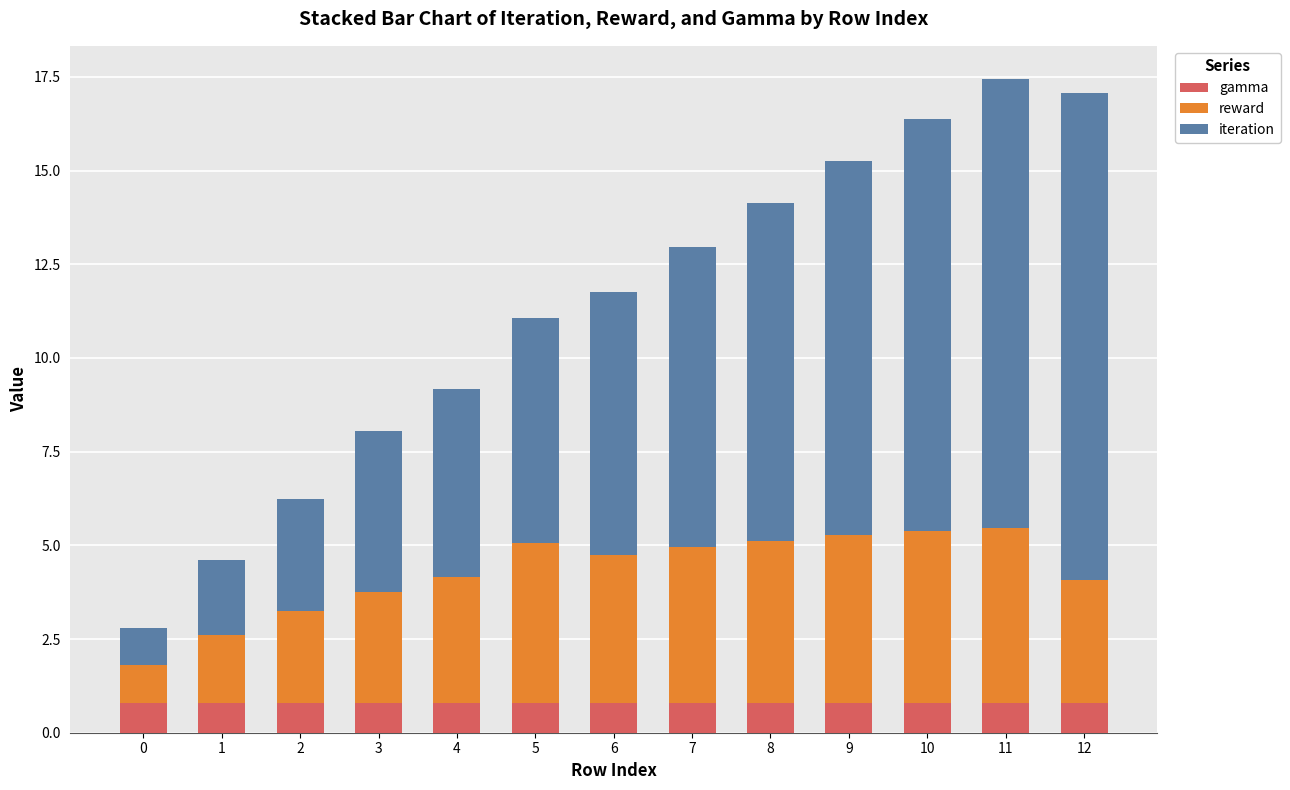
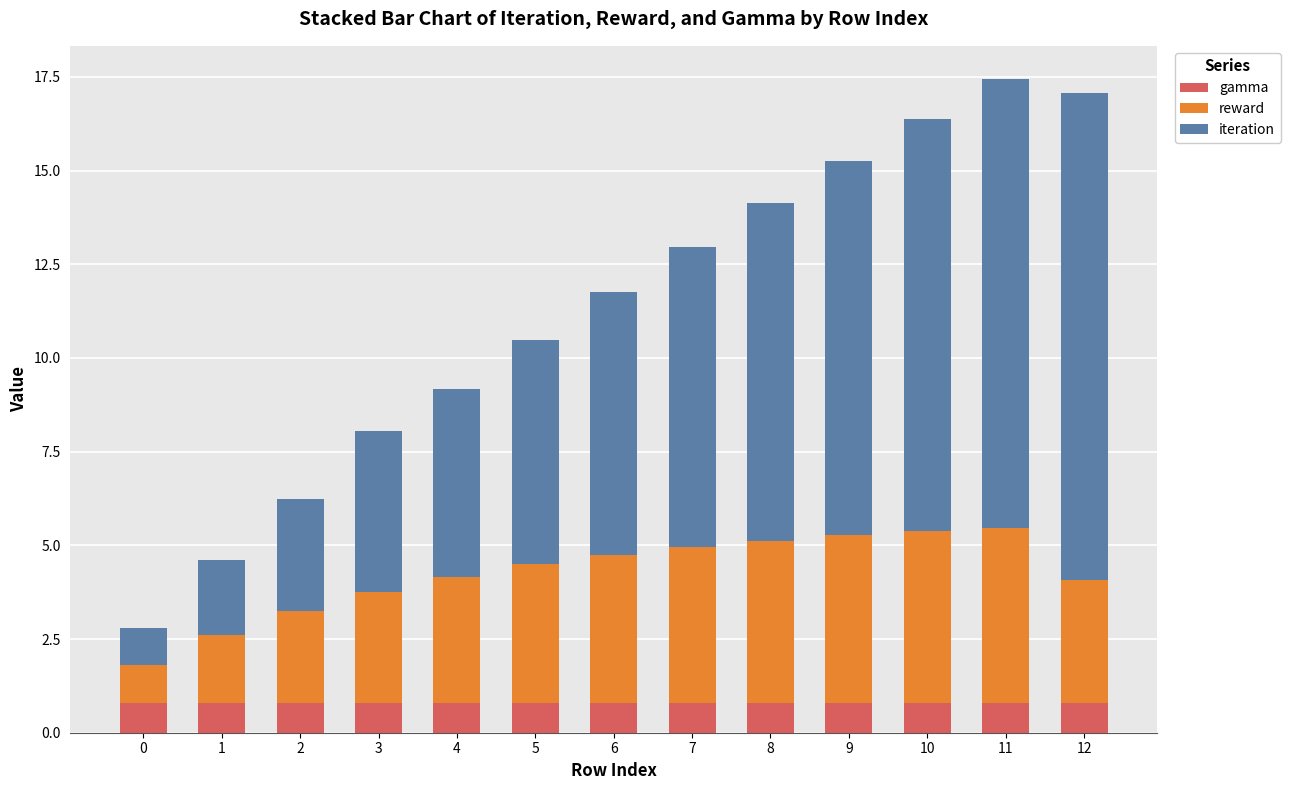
reward, 5: 4.3 -> 3.7
